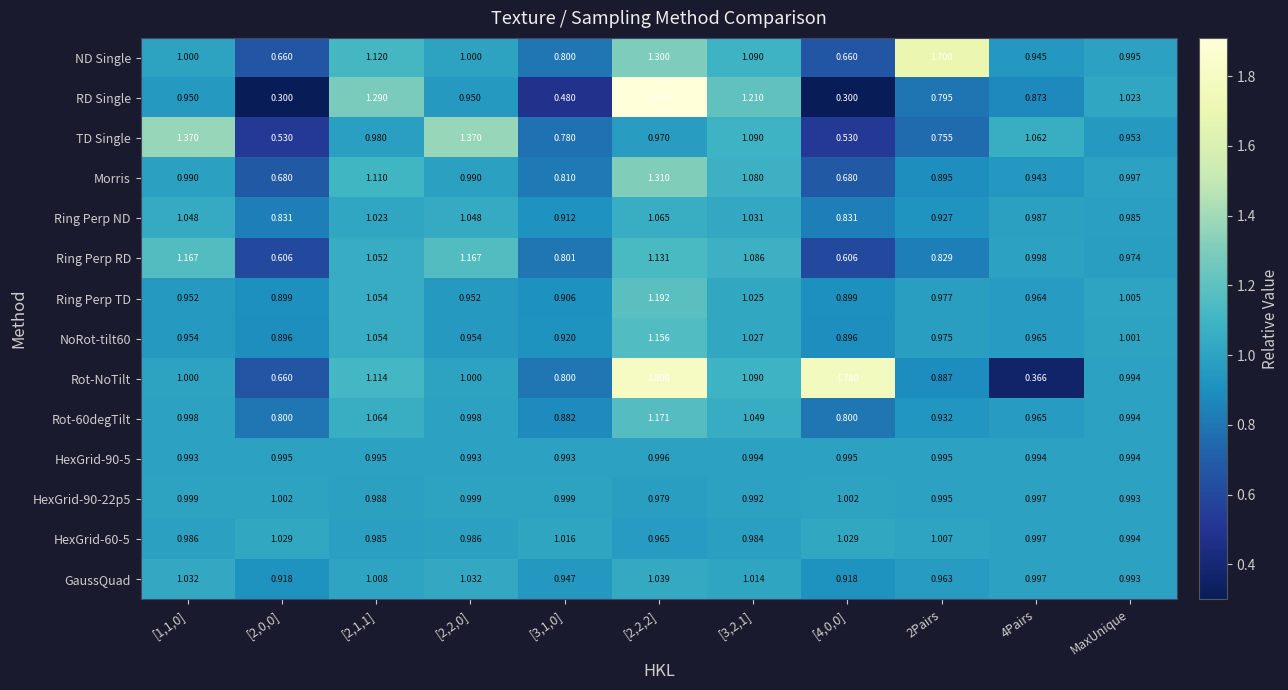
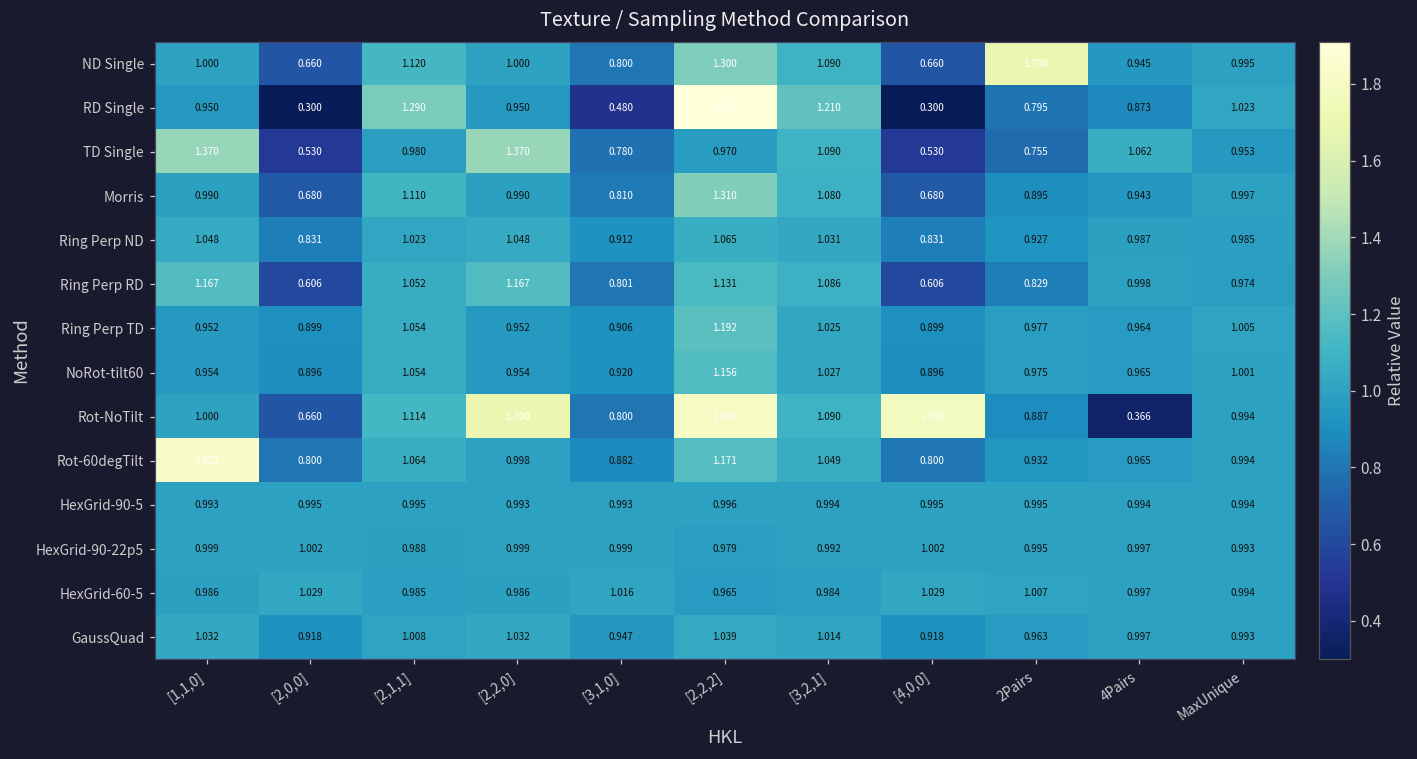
Rot-NoTilt, [2,2,0]: 1.000 -> 1.700
Rot-60degTilt, [1,1,0]: 0.998 -> 1.827
